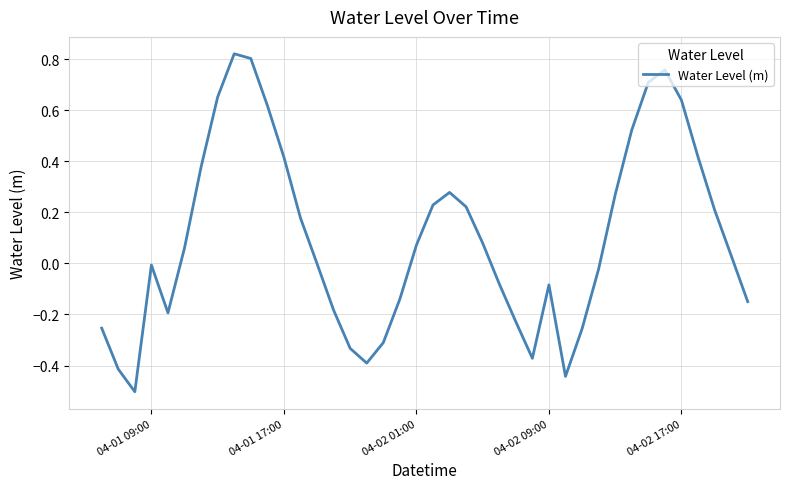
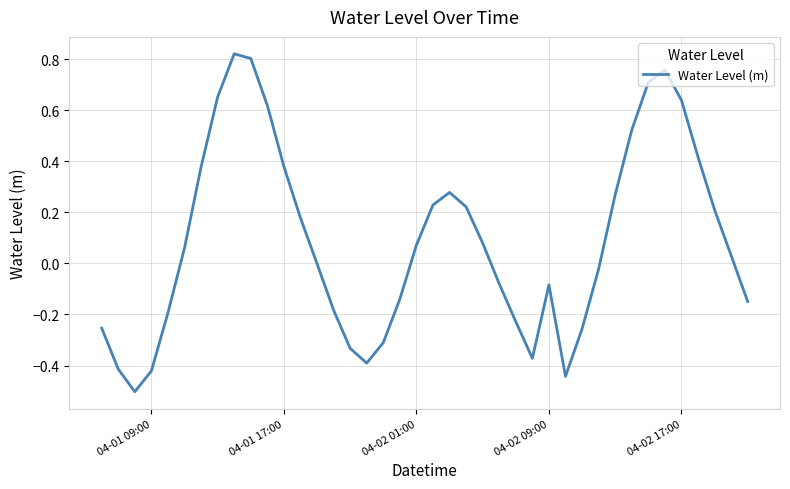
04-01 09:00: -0.01 -> -0.42
04-01 17:00: 0.42 -> 0.38
